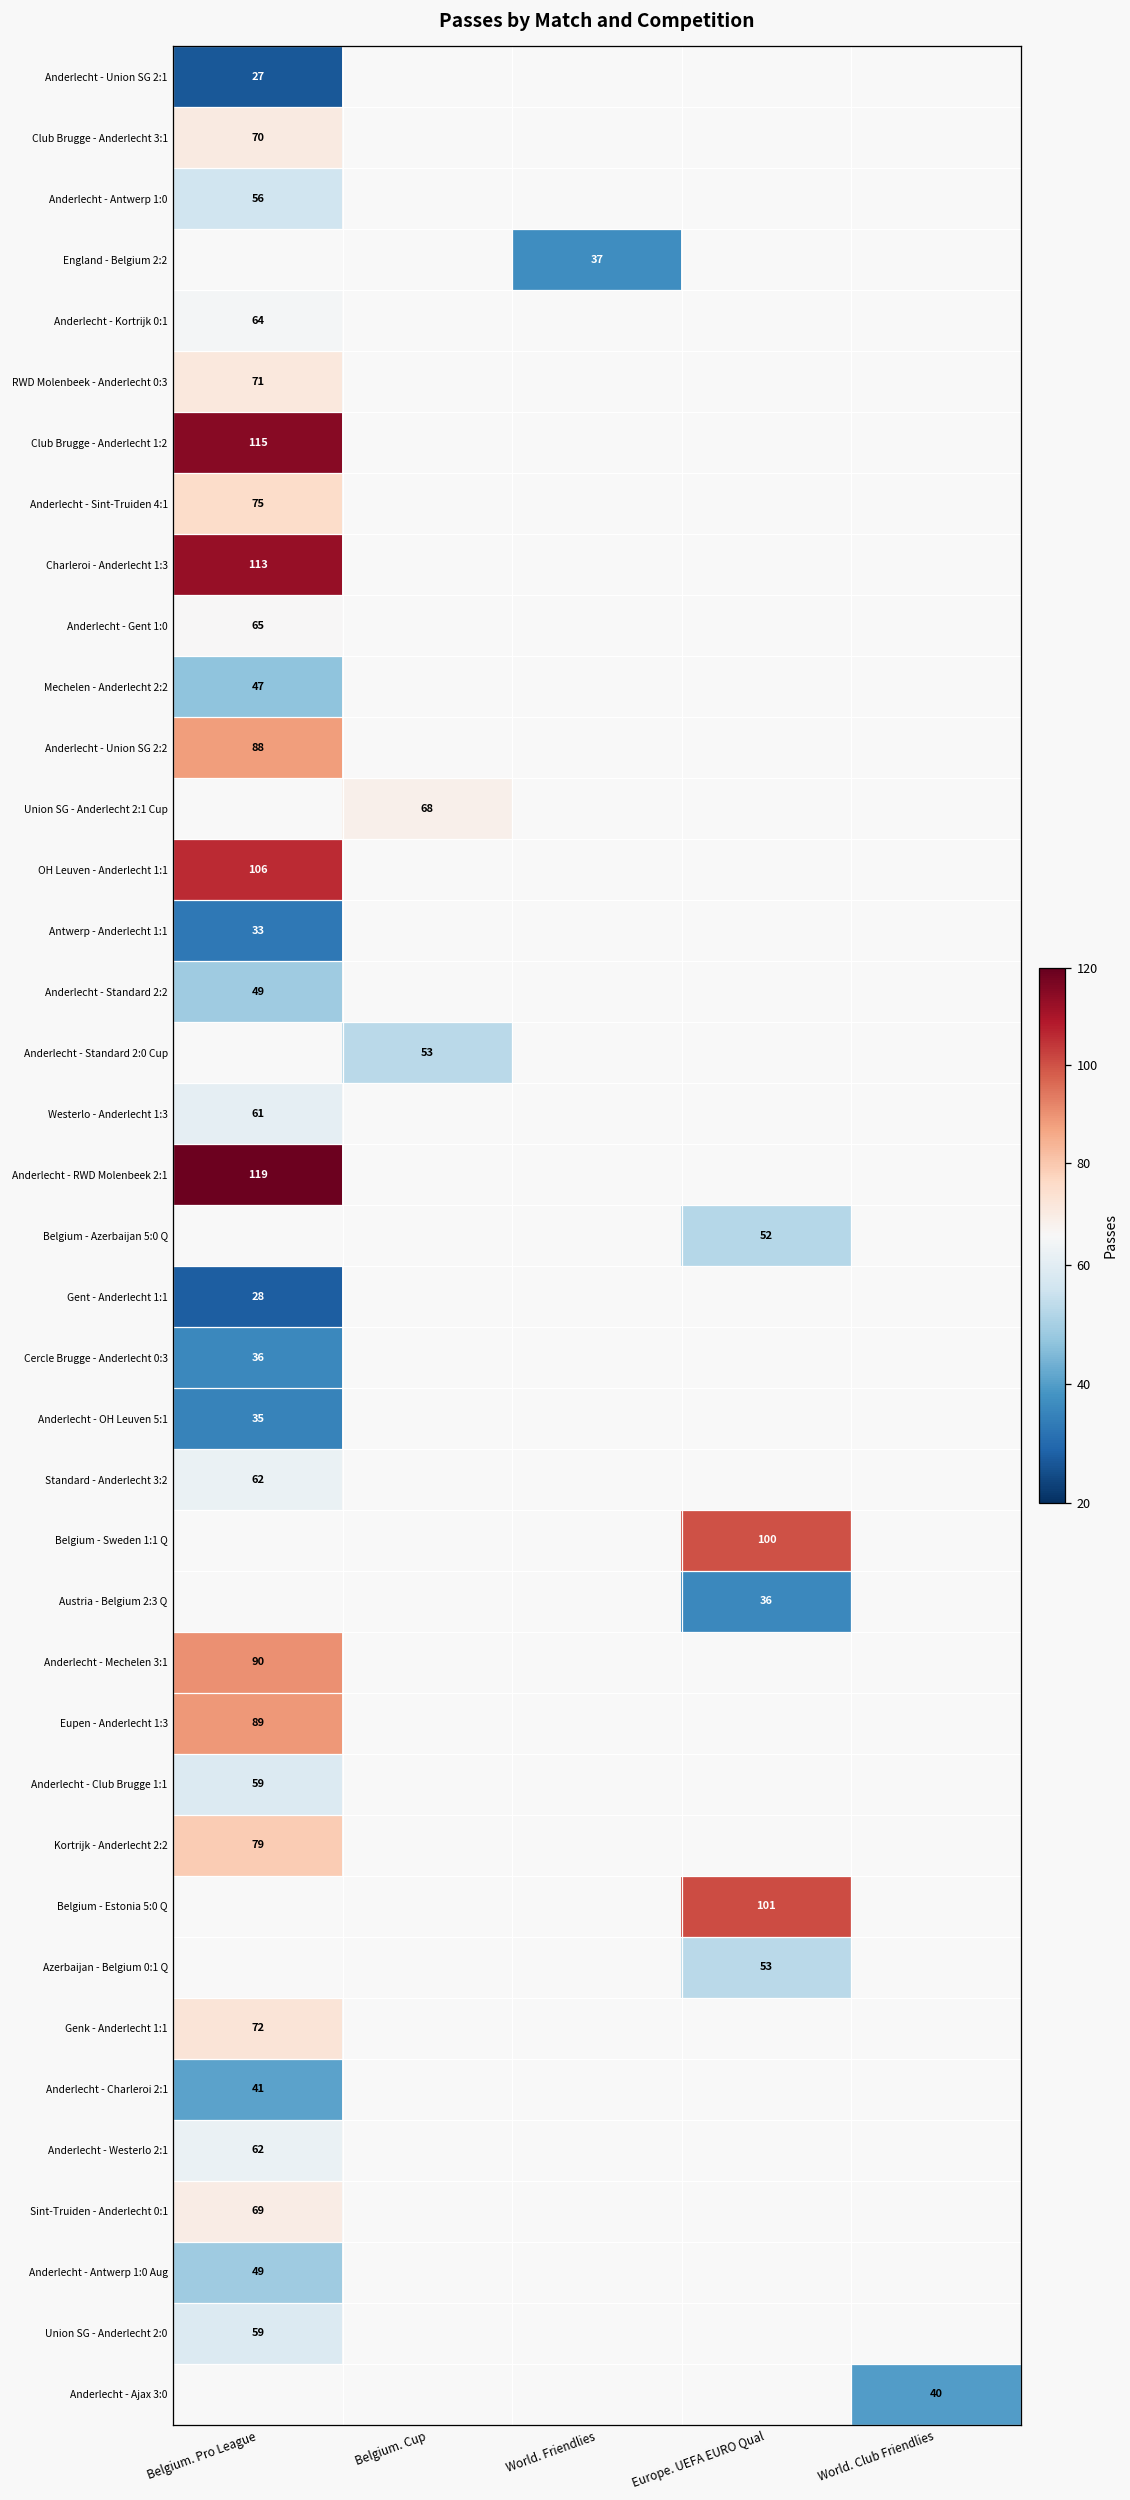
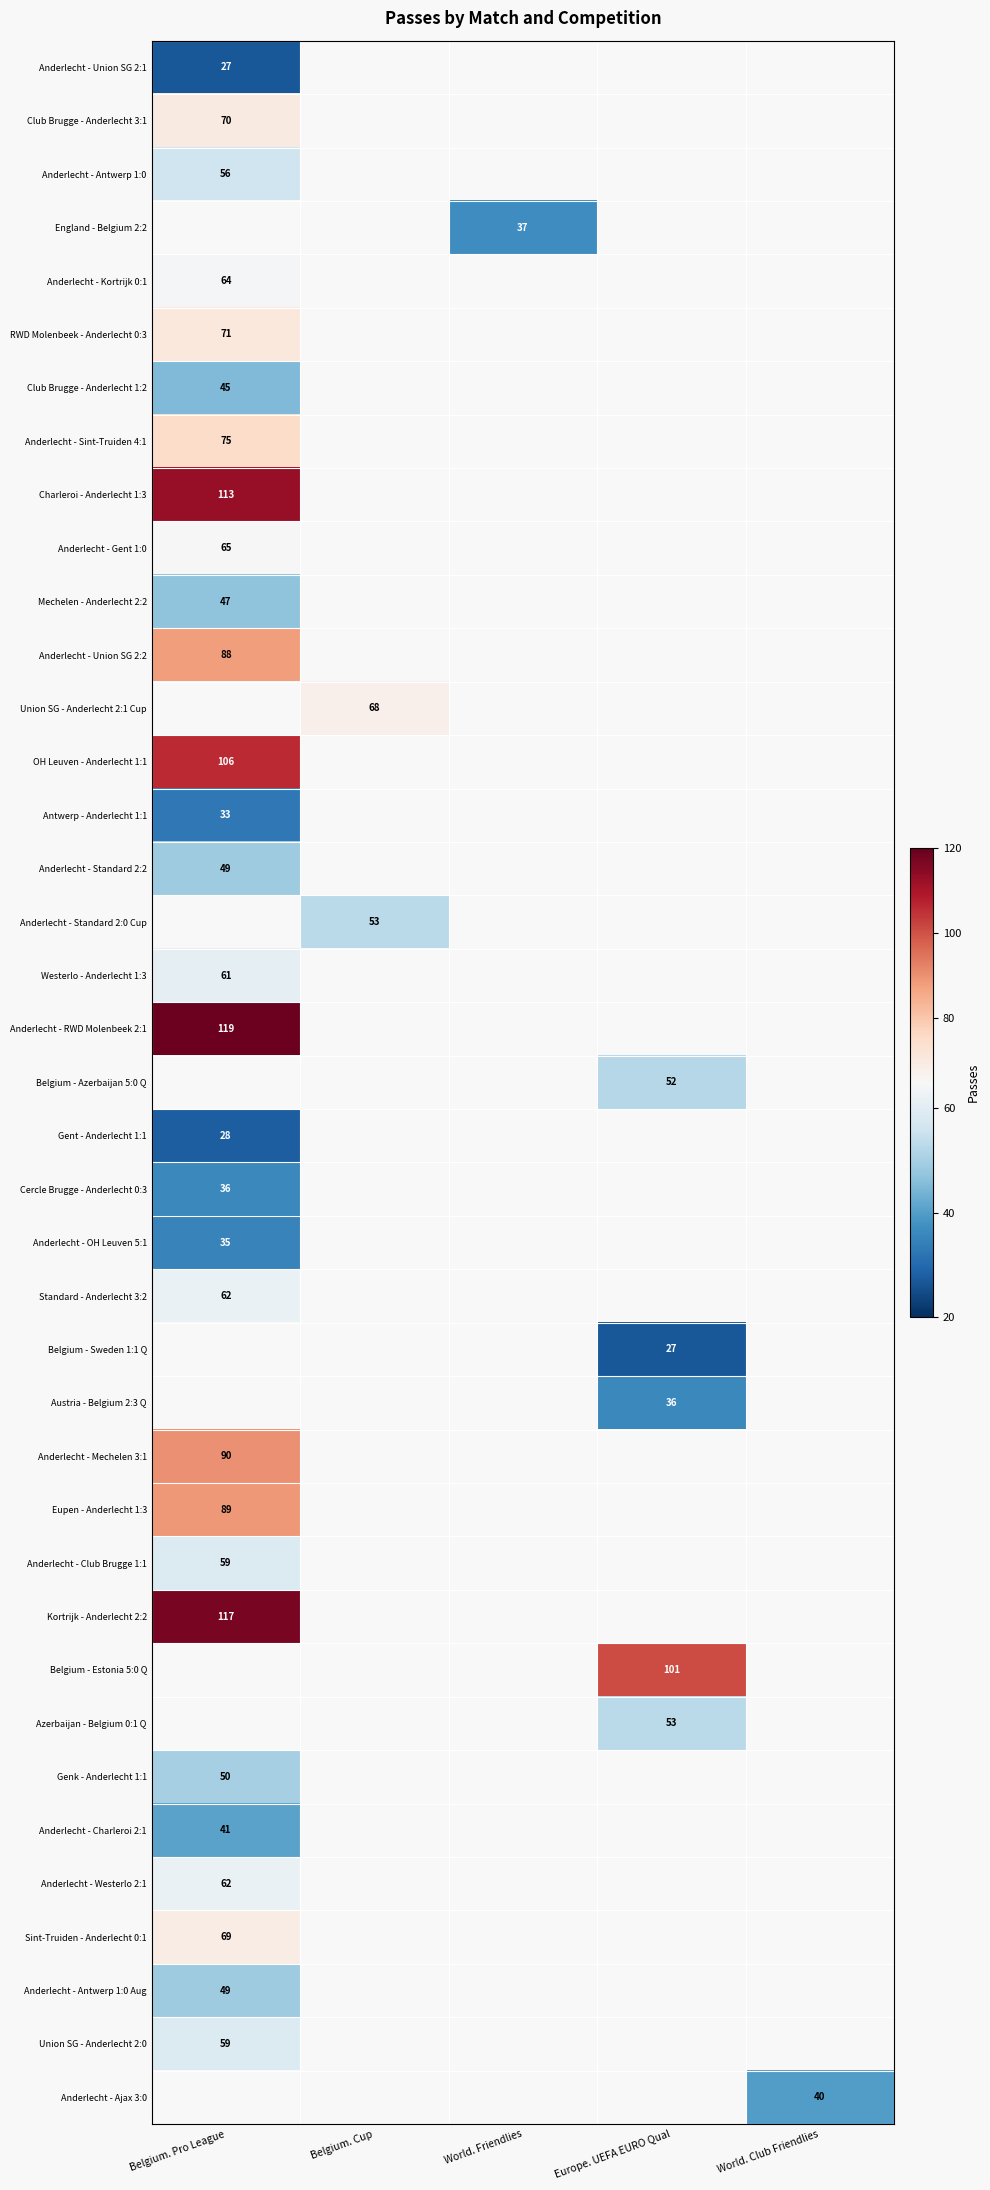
Club Brugge - Anderlecht 1:2, Belgium. Pro League: 115 -> 45
Belgium - Sweden 1:1 Q, Europe. UEFA EURO Qual: 100 -> 27
Kortrijk - Anderlecht 2:2, Belgium. Pro League: 79 -> 117
Genk - Anderlecht 1:1, Belgium. Pro League: 72 -> 50
